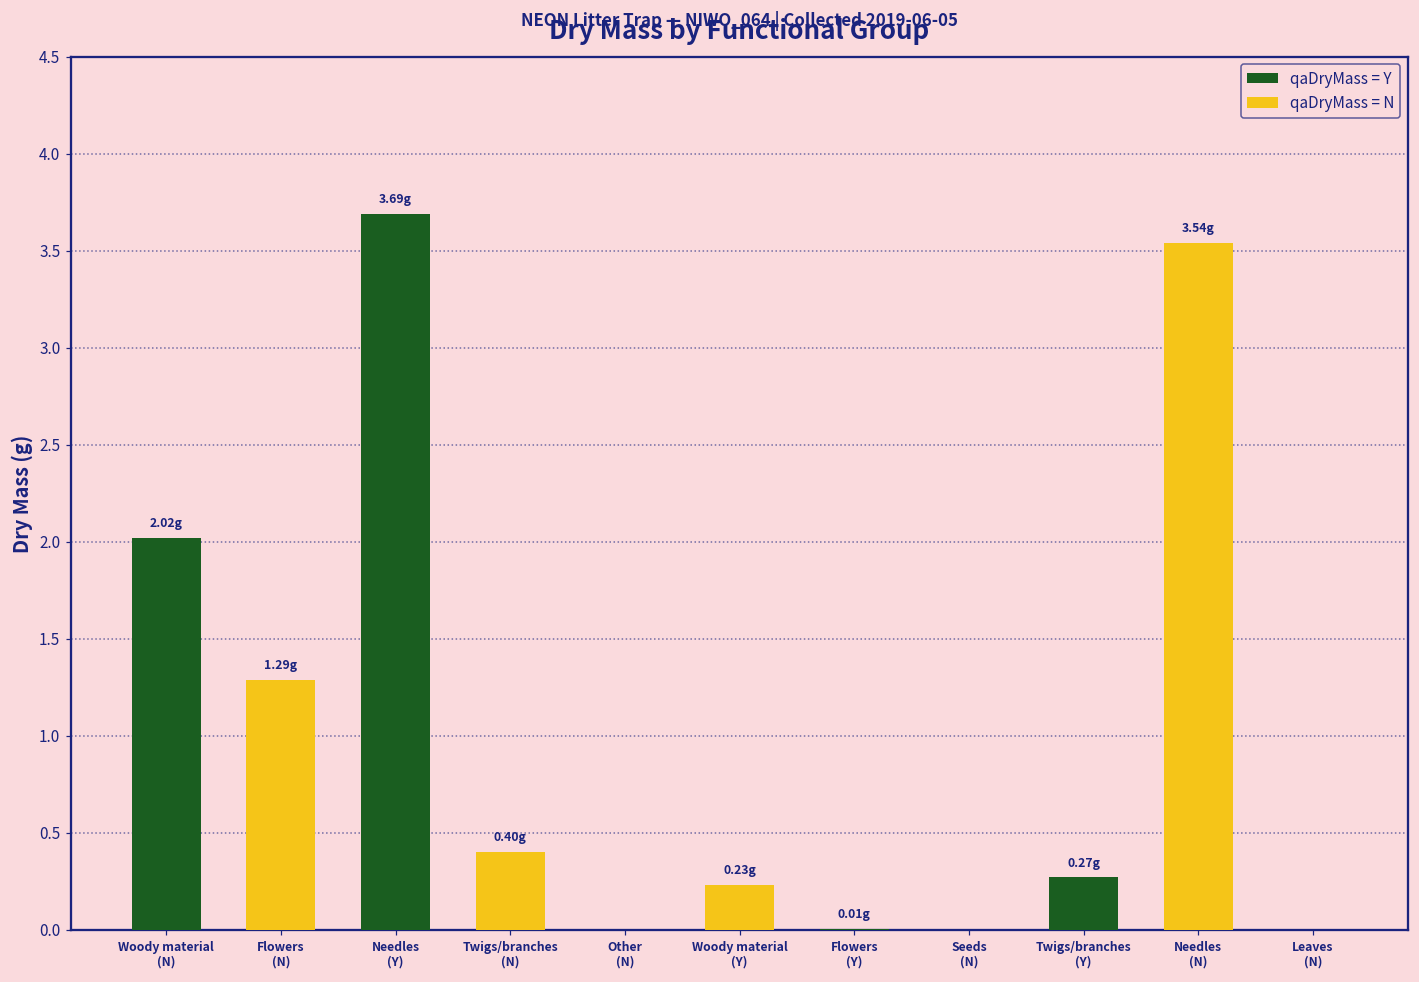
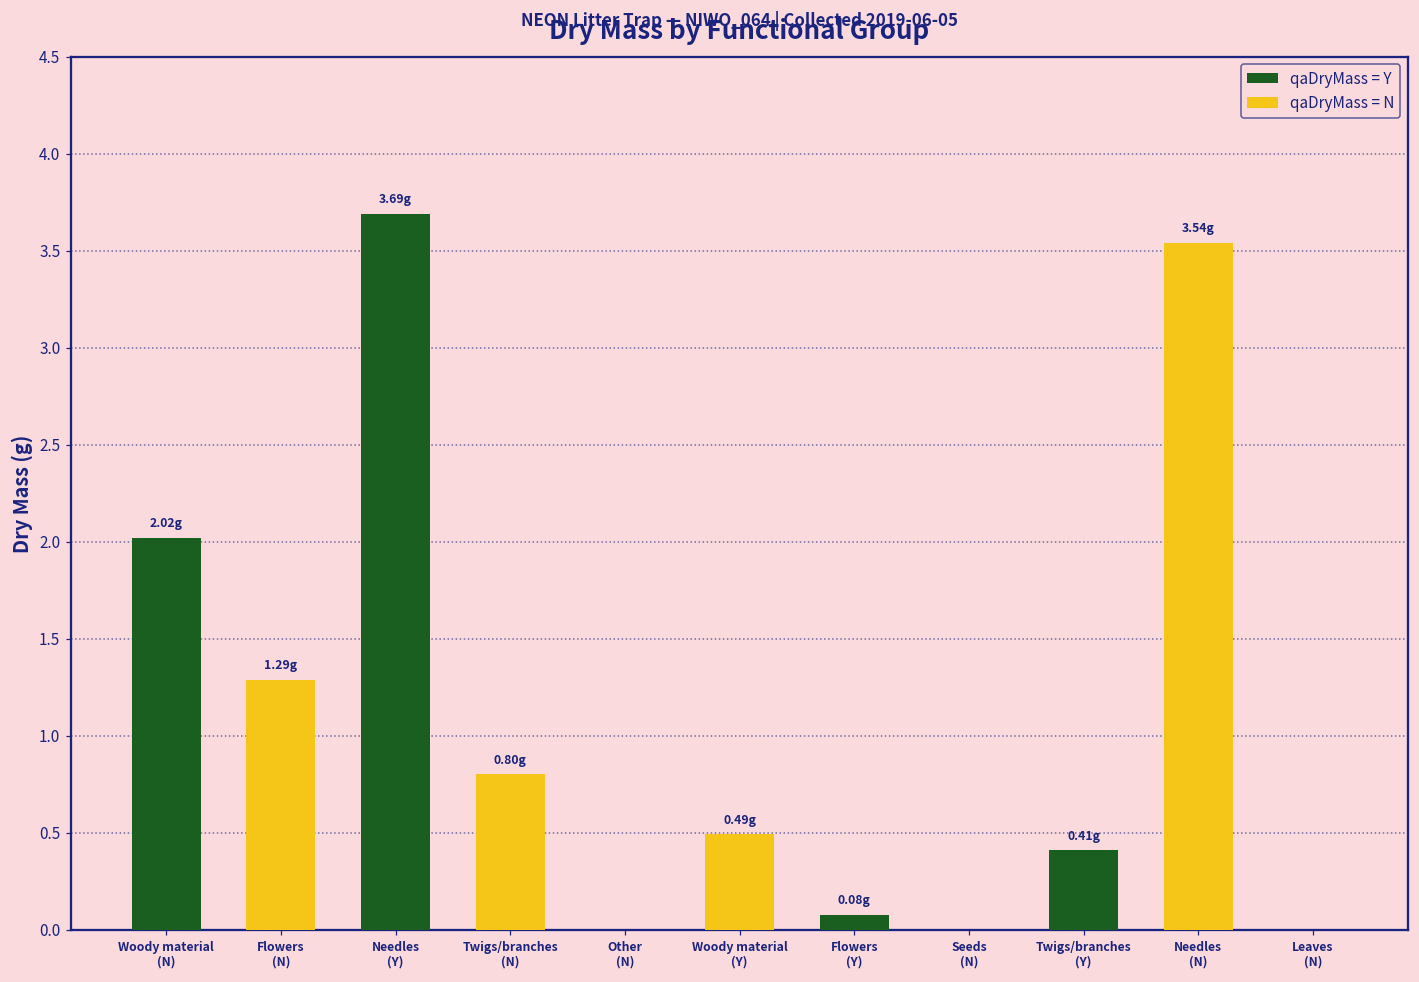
Twigs/branches (N): 0.40g -> 0.80g
Woody material (Y): 0.23g -> 0.49g
Flowers (Y): 0.01g -> 0.08g
Twigs/branches (Y): 0.27g -> 0.41g
